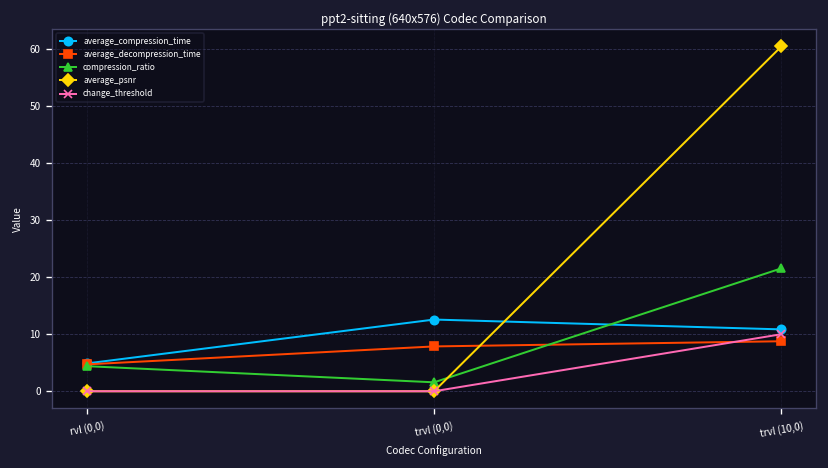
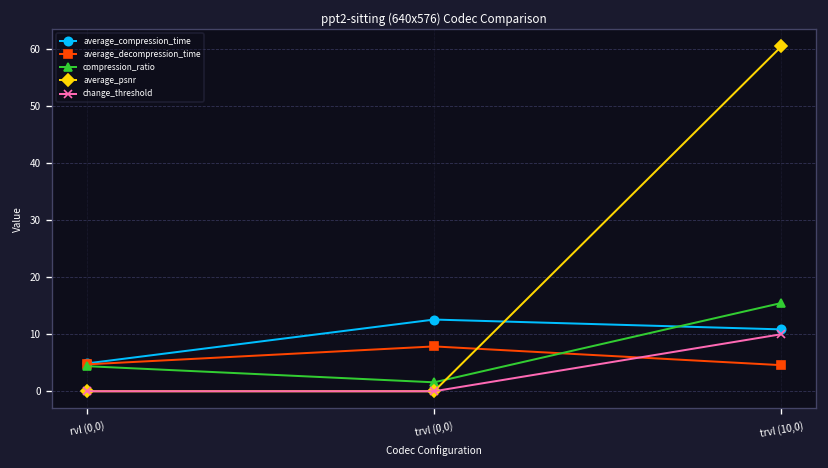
average_decompression_time, trvl (10,0): 9 -> 5
compression_ratio, trvl (10,0): 22 -> 15
